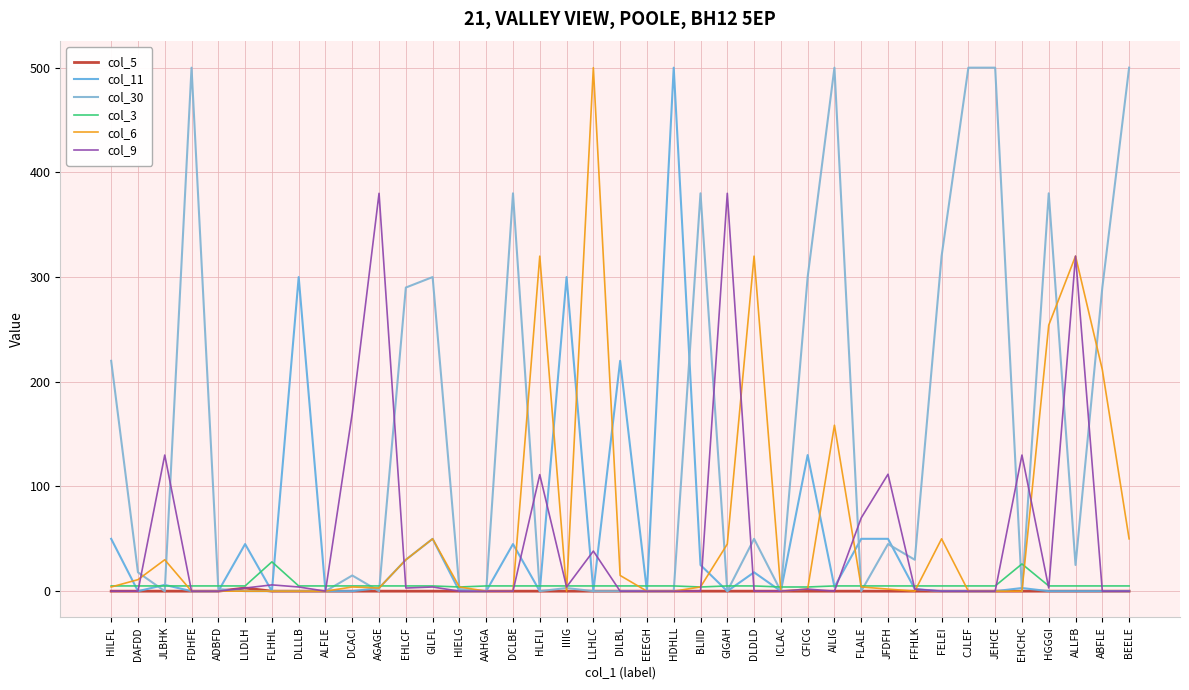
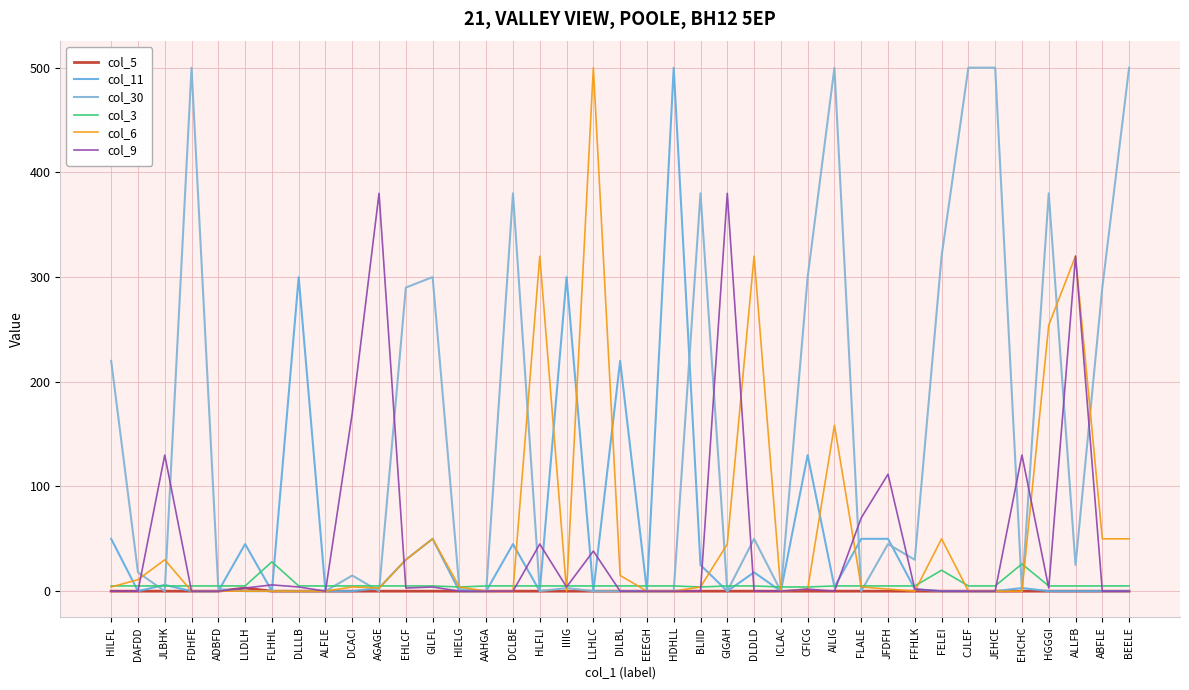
col_9, HLFLI: 111 -> 45
col_3, FELEI: 5 -> 20
col_6, ABFLE: 212 -> 50
